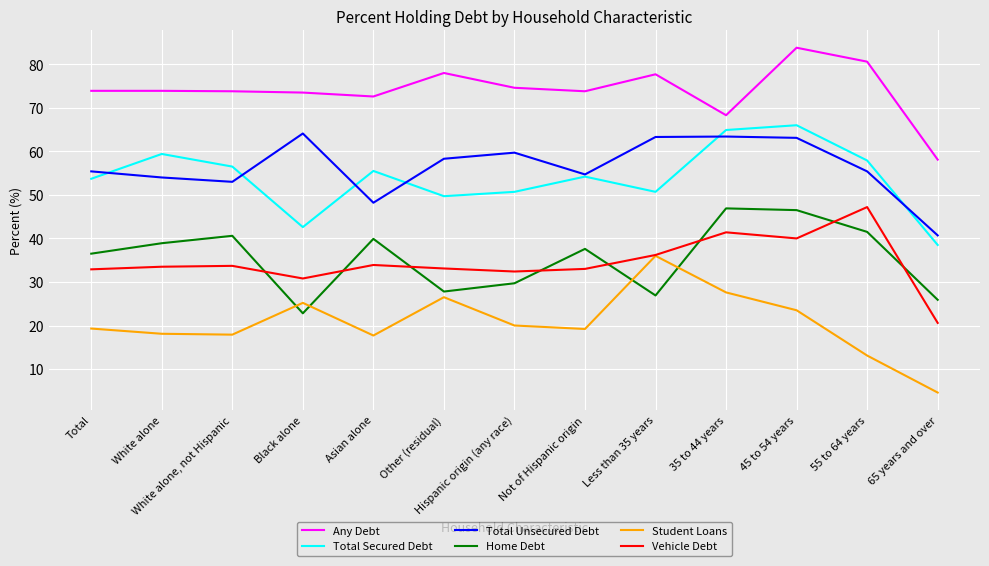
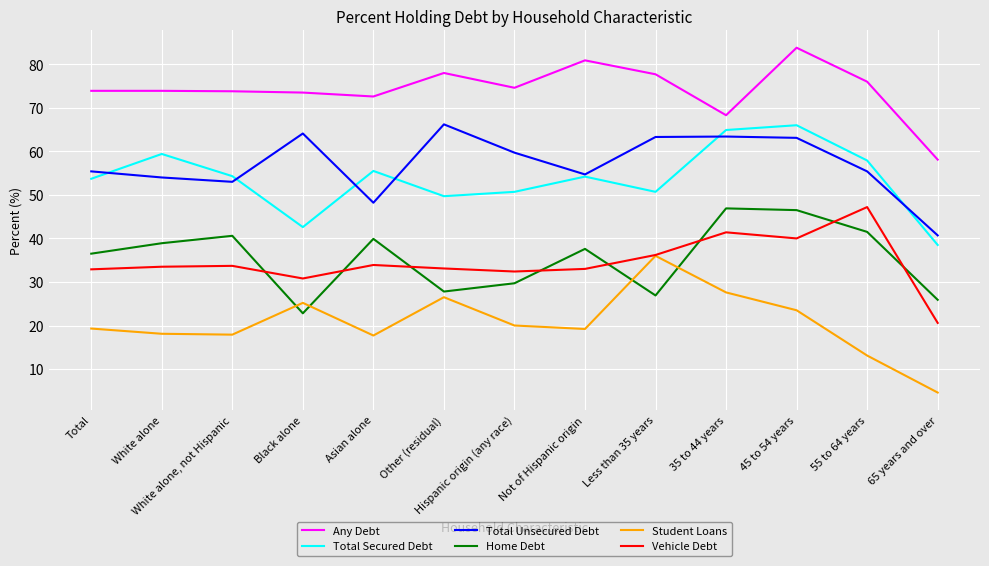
Total Secured Debt, White alone, not Hispanic: 57 -> 54
Total Unsecured Debt, Other (residual): 58 -> 66
Any Debt, Not of Hispanic origin: 74 -> 81
Any Debt, 55 to 64 years: 81 -> 76
